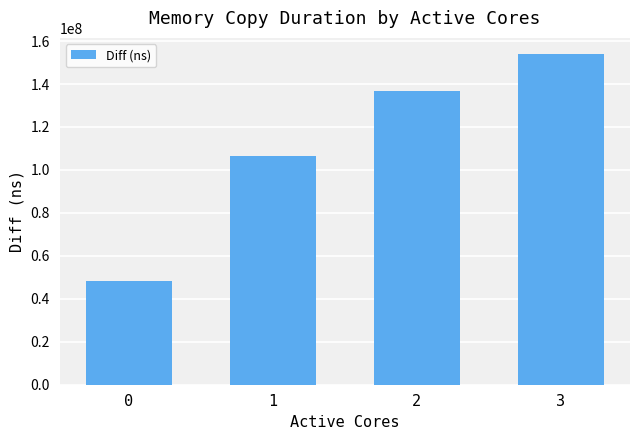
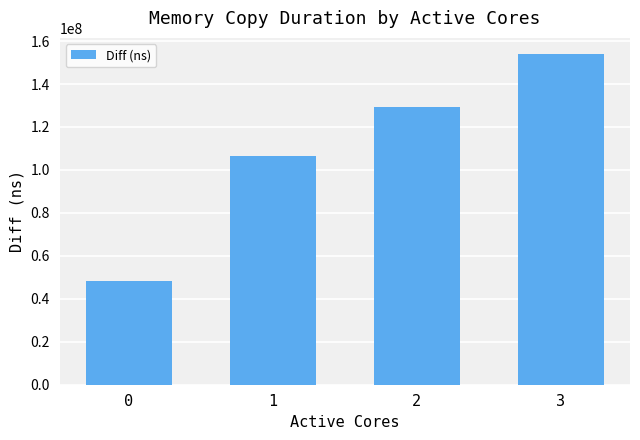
2: 137000000 -> 129000000
